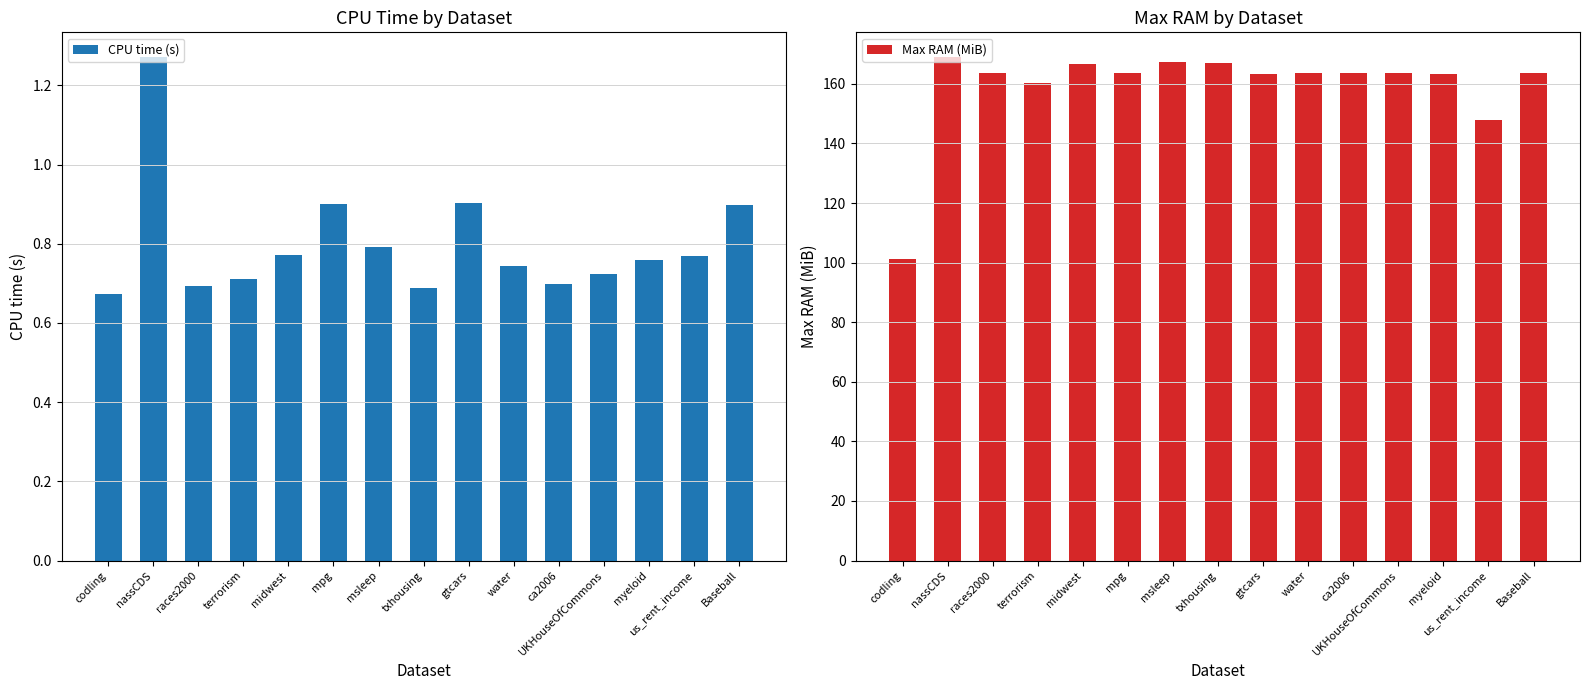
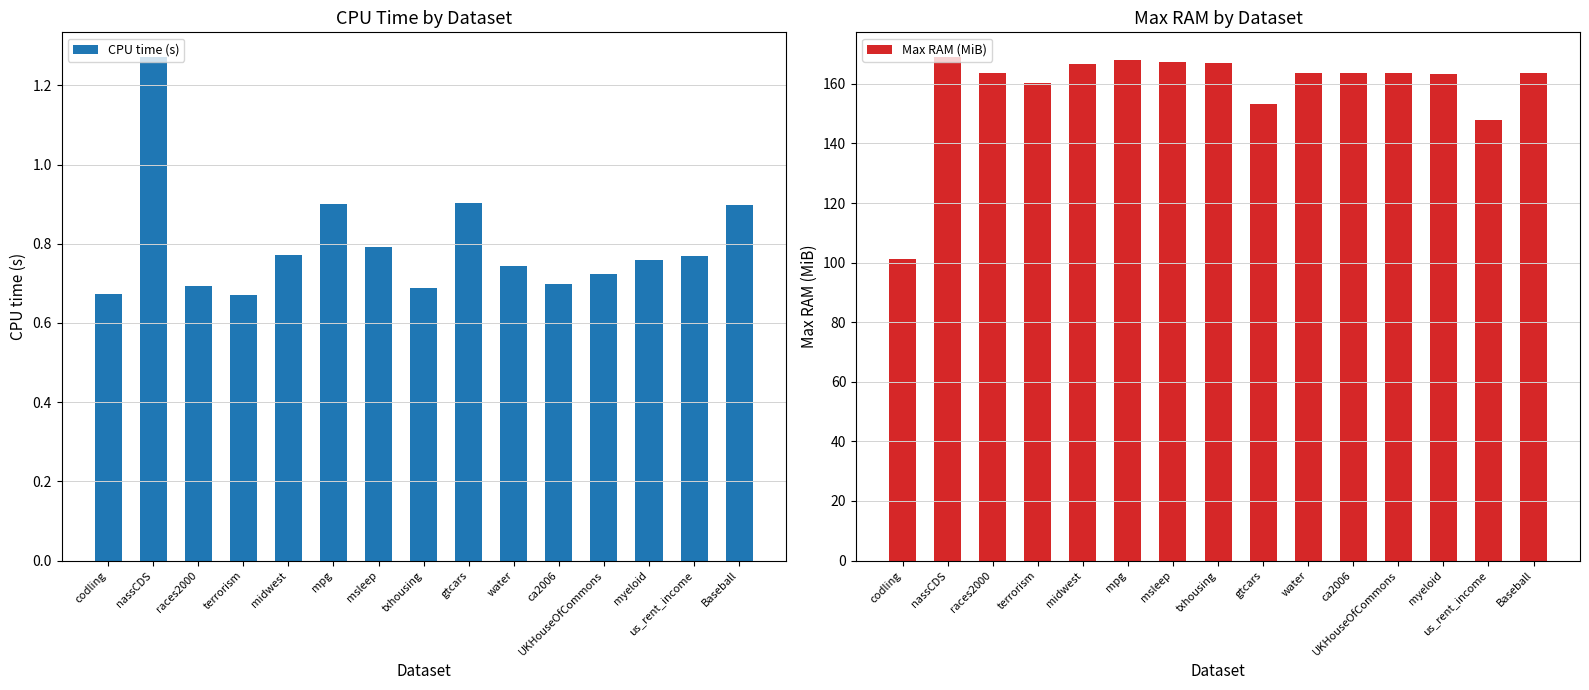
CPU Time by Dataset, terrorism: 0.71 -> 0.67
Max RAM by Dataset, mpg: 164 -> 168
Max RAM by Dataset, gtcars: 163 -> 153
